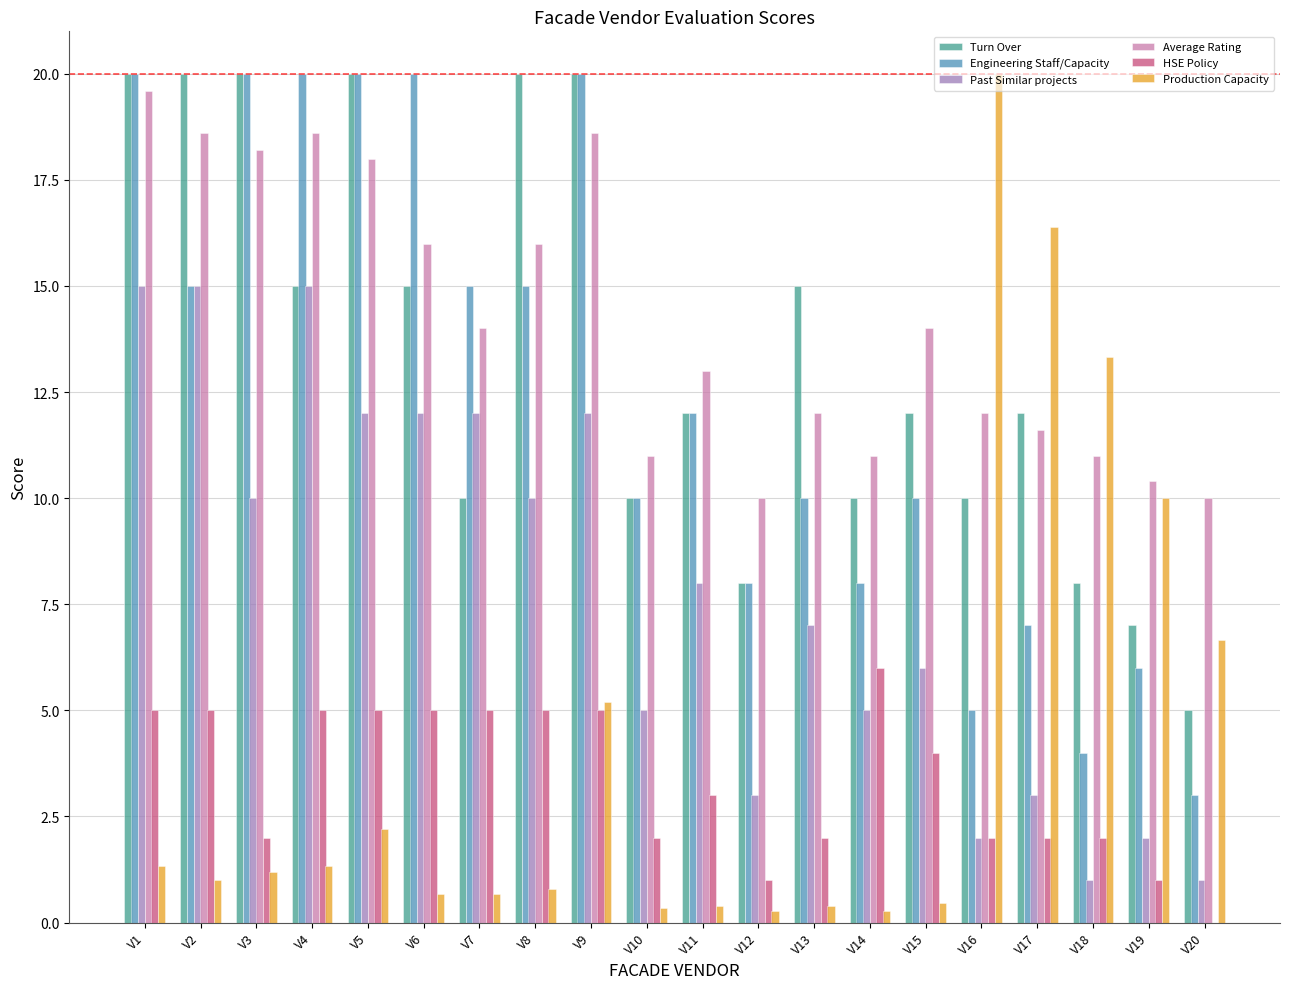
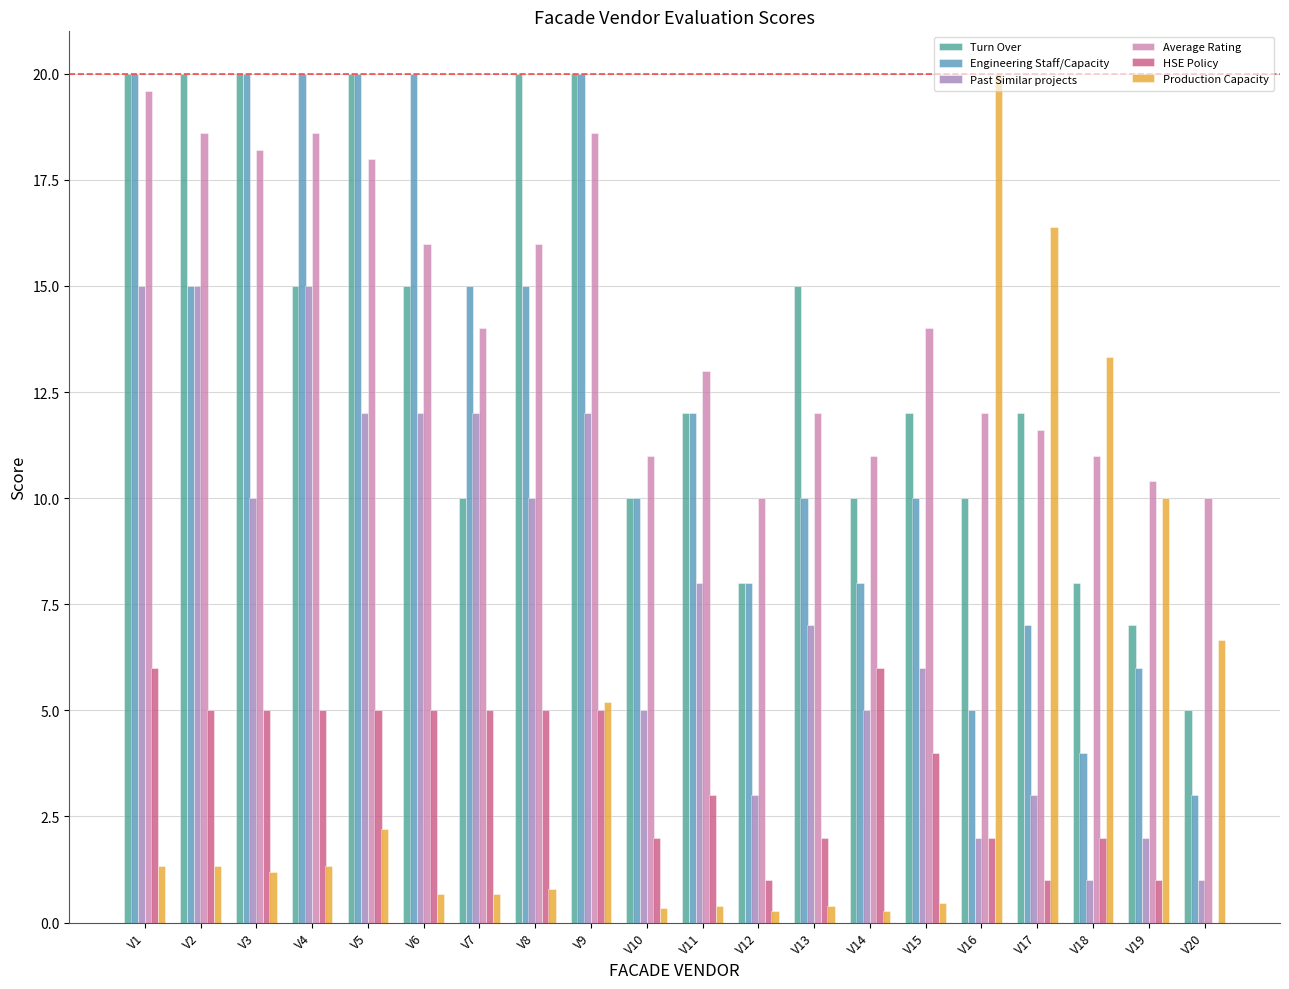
HSE Policy, V1: 5 -> 6
Production Capacity, V2: 1.0 -> 1.3
HSE Policy, V3: 2 -> 5
HSE Policy, V17: 2 -> 1
